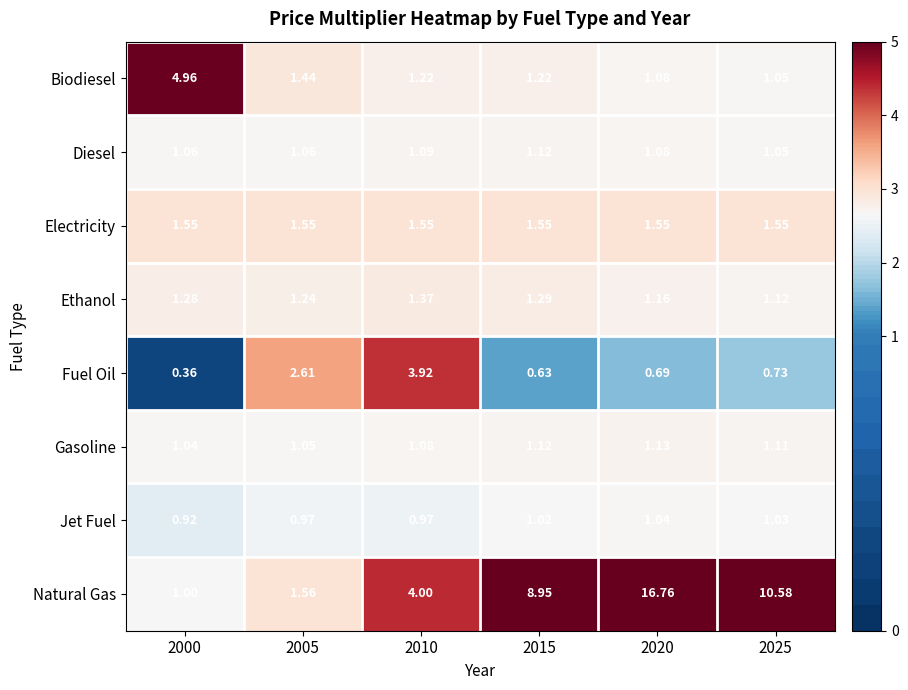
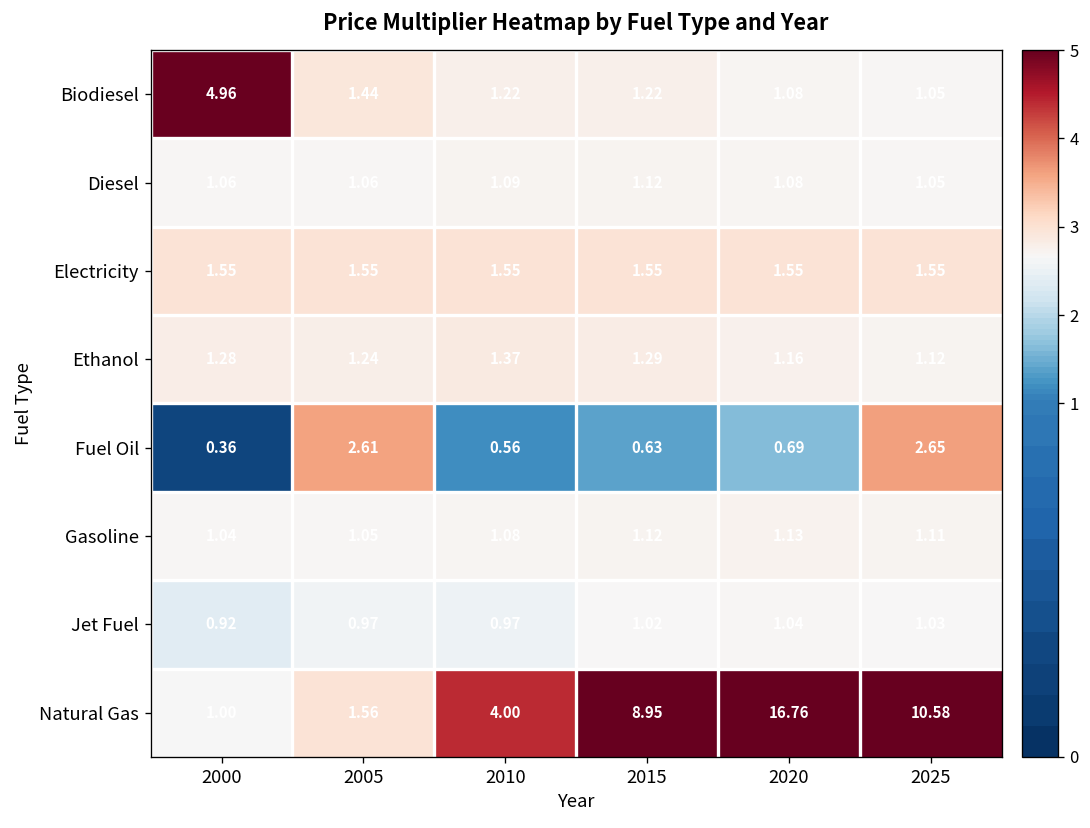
Fuel Oil, 2010: 3.92 -> 0.56
Fuel Oil, 2025: 0.73 -> 2.65
